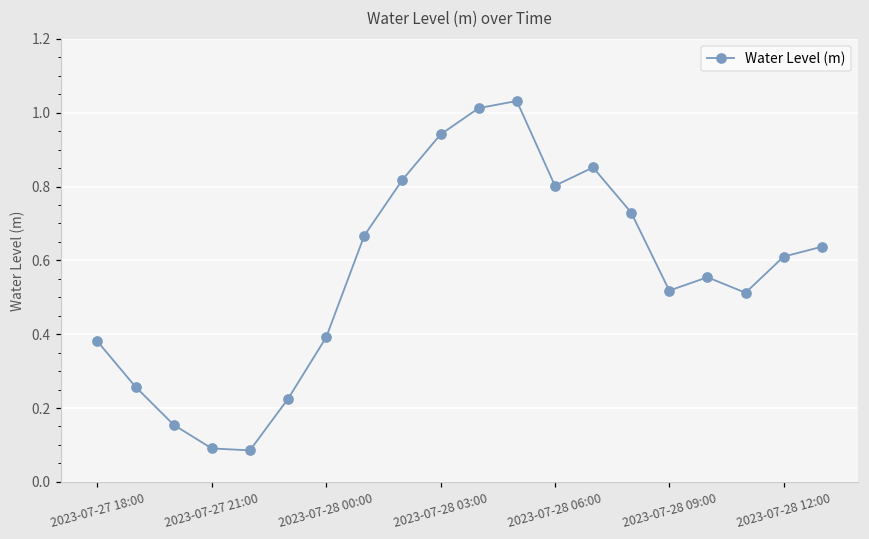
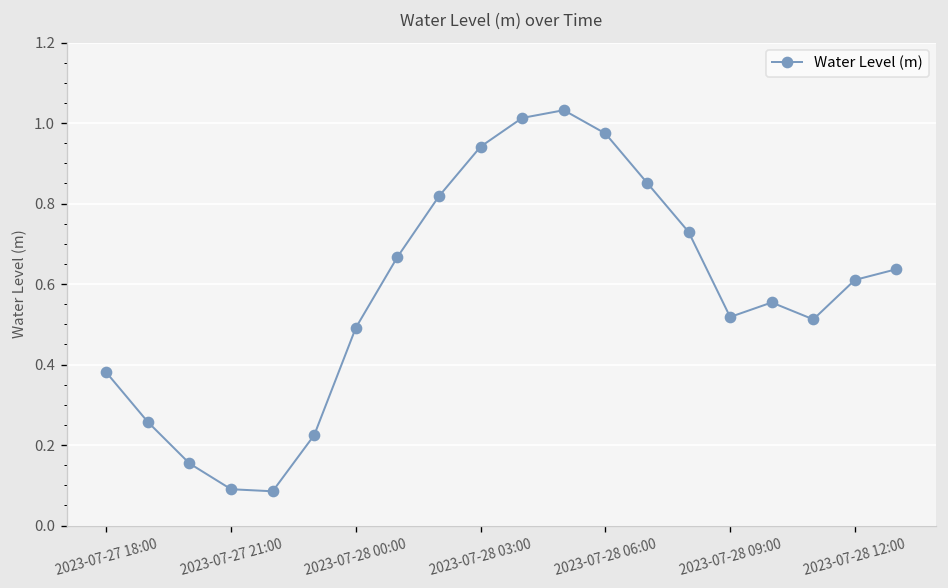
2023-07-28 00:00: 0.39 -> 0.49
2023-07-28 06:00: 0.80 -> 0.97
